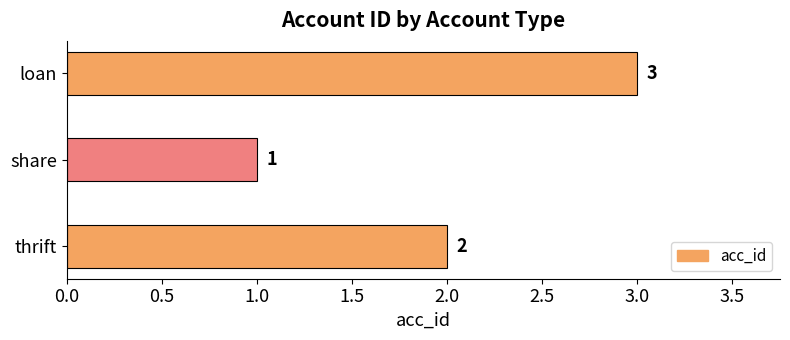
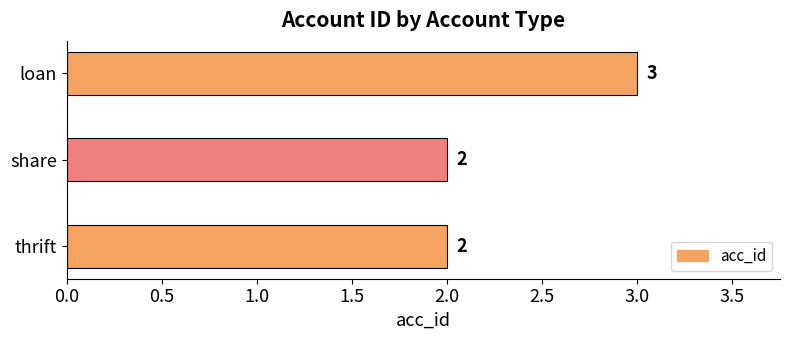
share: 1 -> 2
